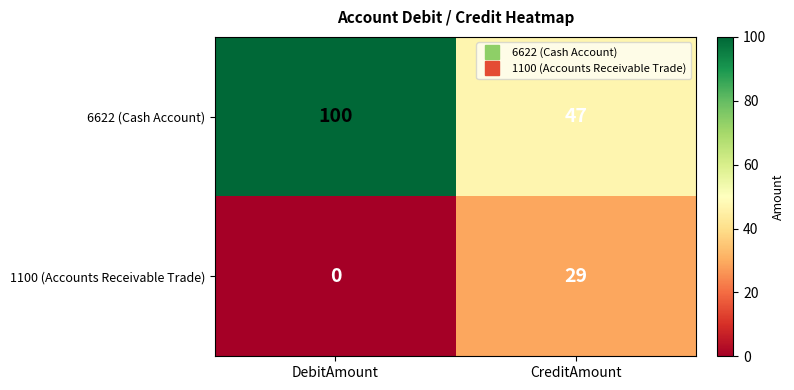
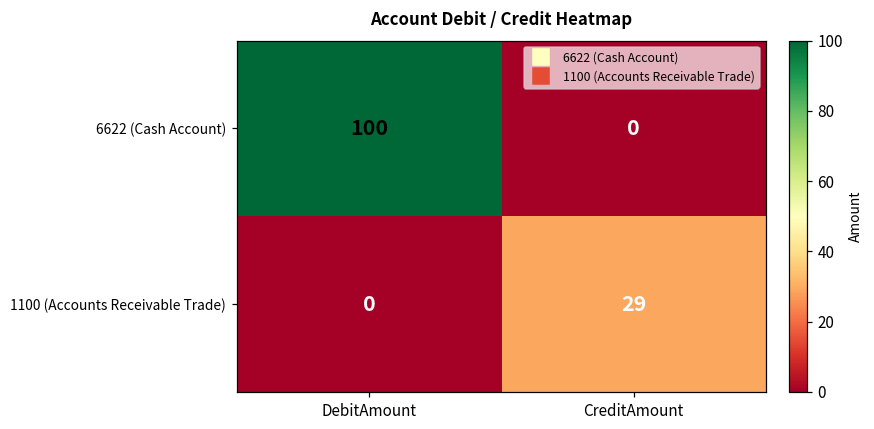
6622 (Cash Account), CreditAmount: 47 -> 0
